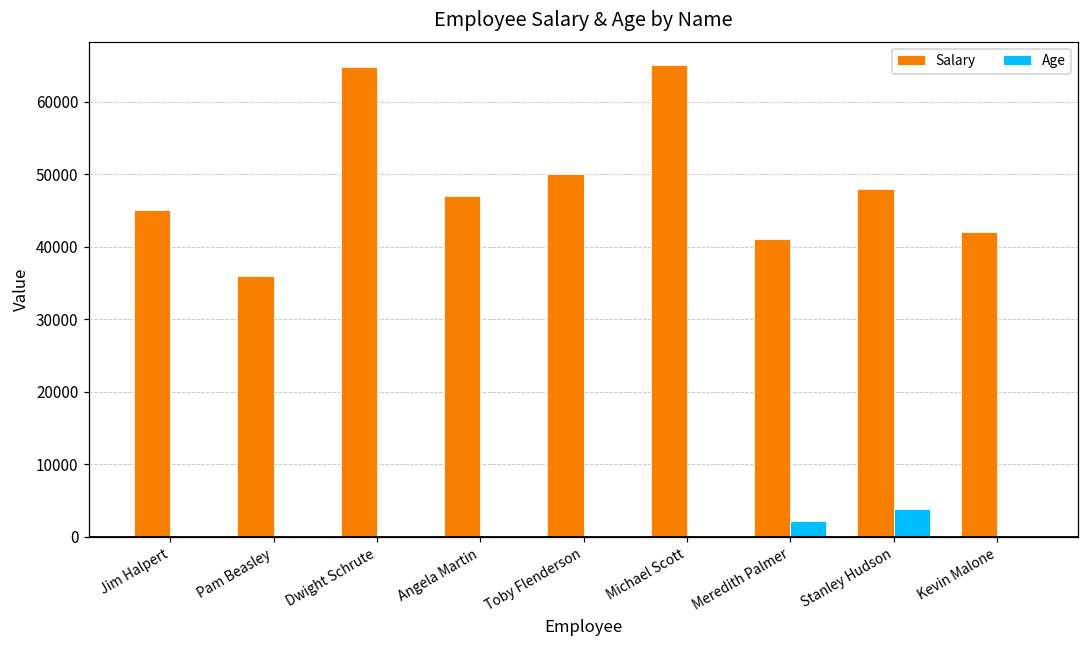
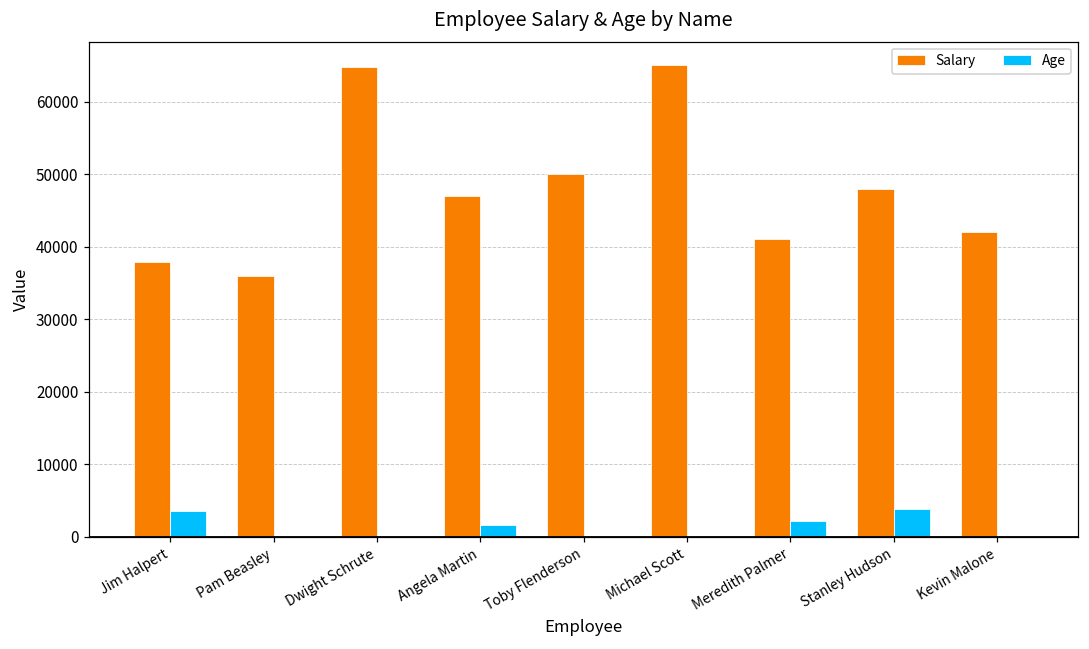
Salary, Jim Halpert: 45000 -> 38000
Age, Jim Halpert: 0 -> 4000
Age, Angela Martin: 0 -> 2000
